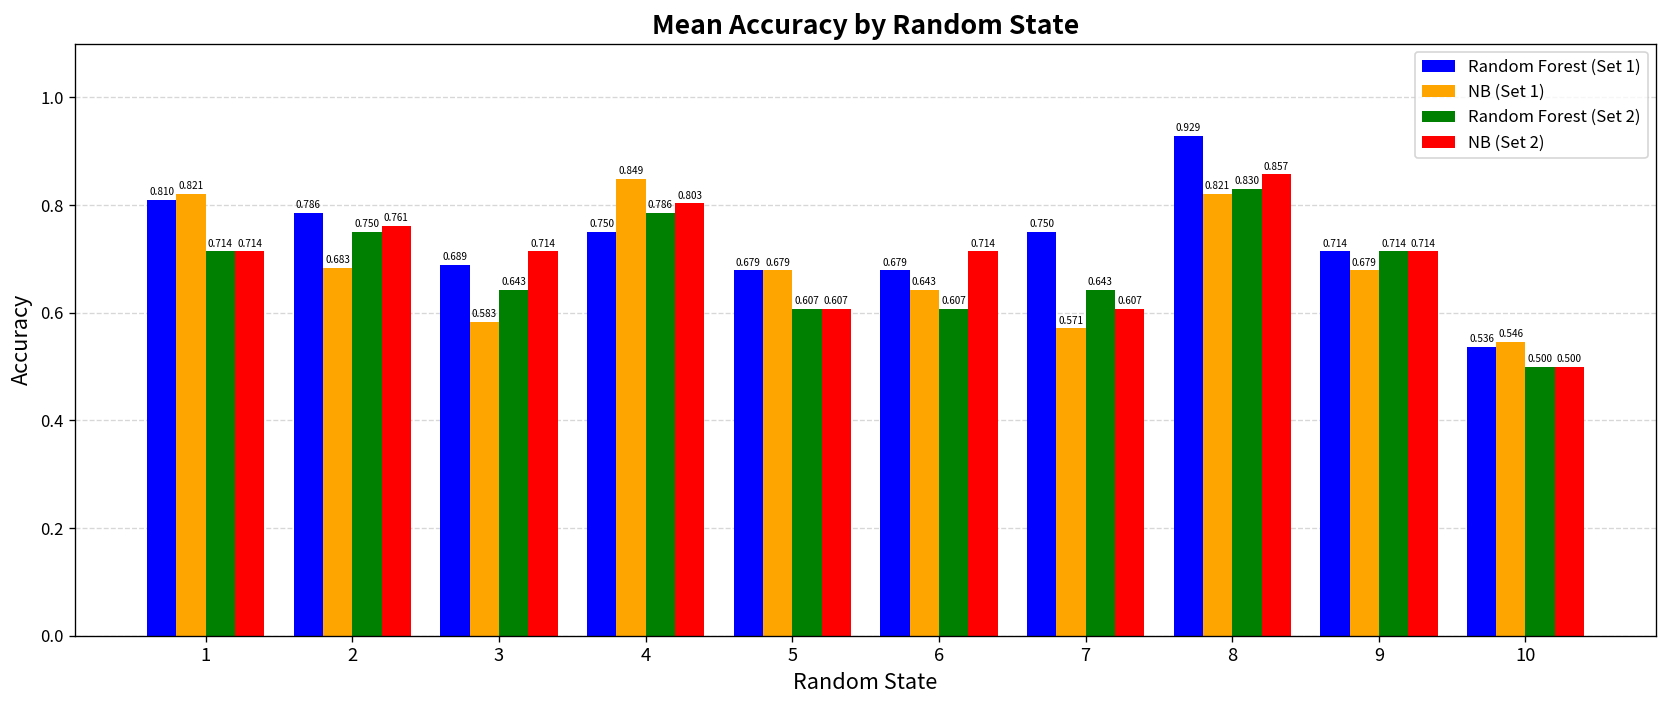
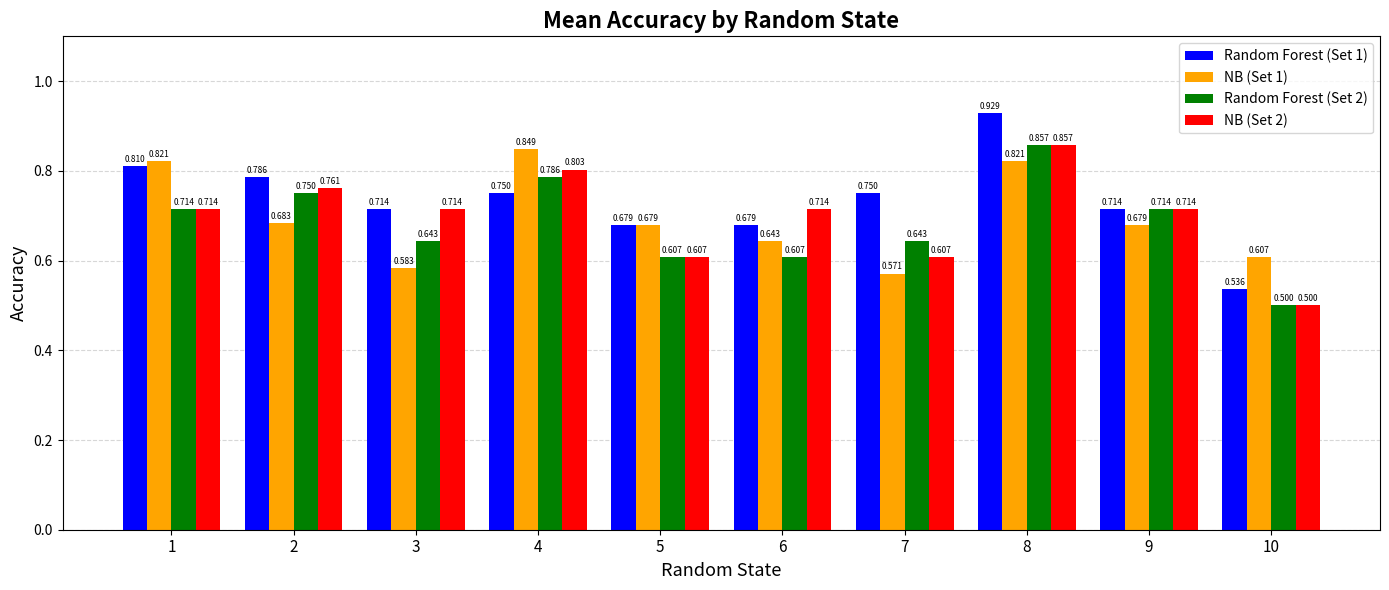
Random Forest (Set 1), 3: 0.689 -> 0.714
Random Forest (Set 2), 8: 0.830 -> 0.857
NB (Set 1), 10: 0.546 -> 0.607
